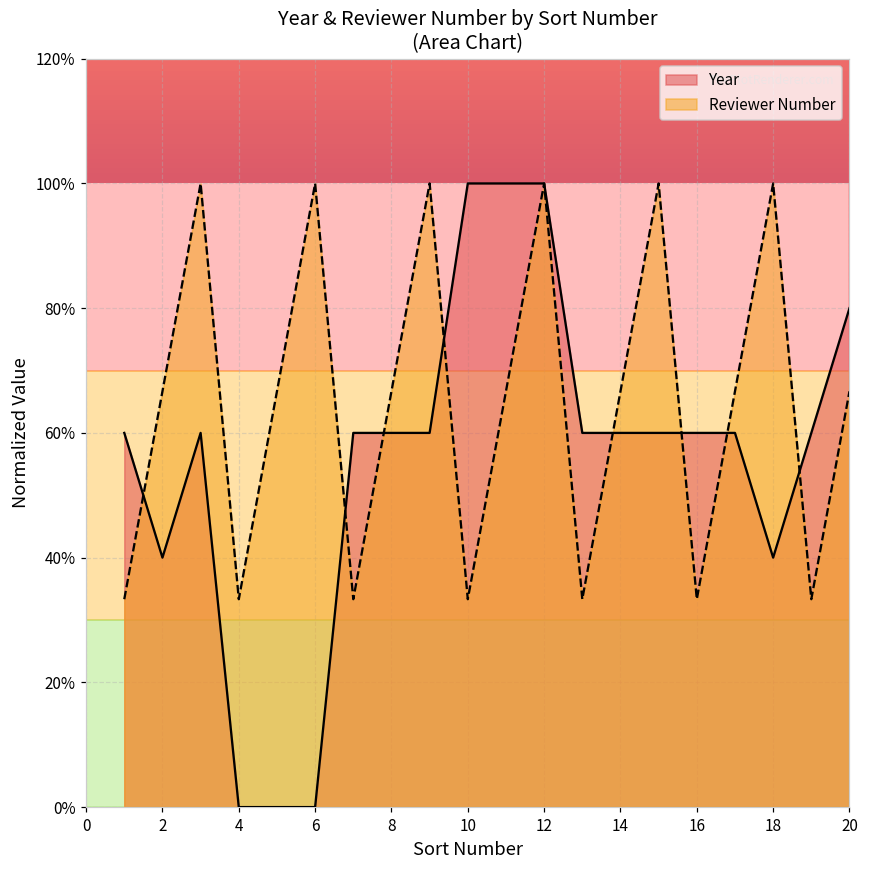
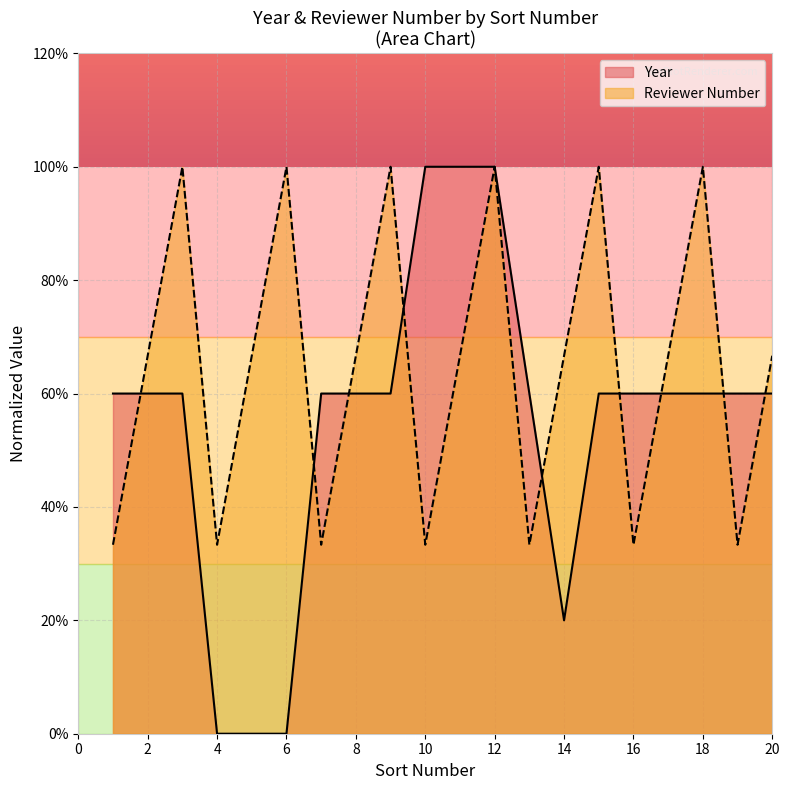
Year, 2: 40% -> 60%
Year, 14: 60% -> 20%
Year, 18: 40% -> 60%
Year, 20: 80% -> 60%
